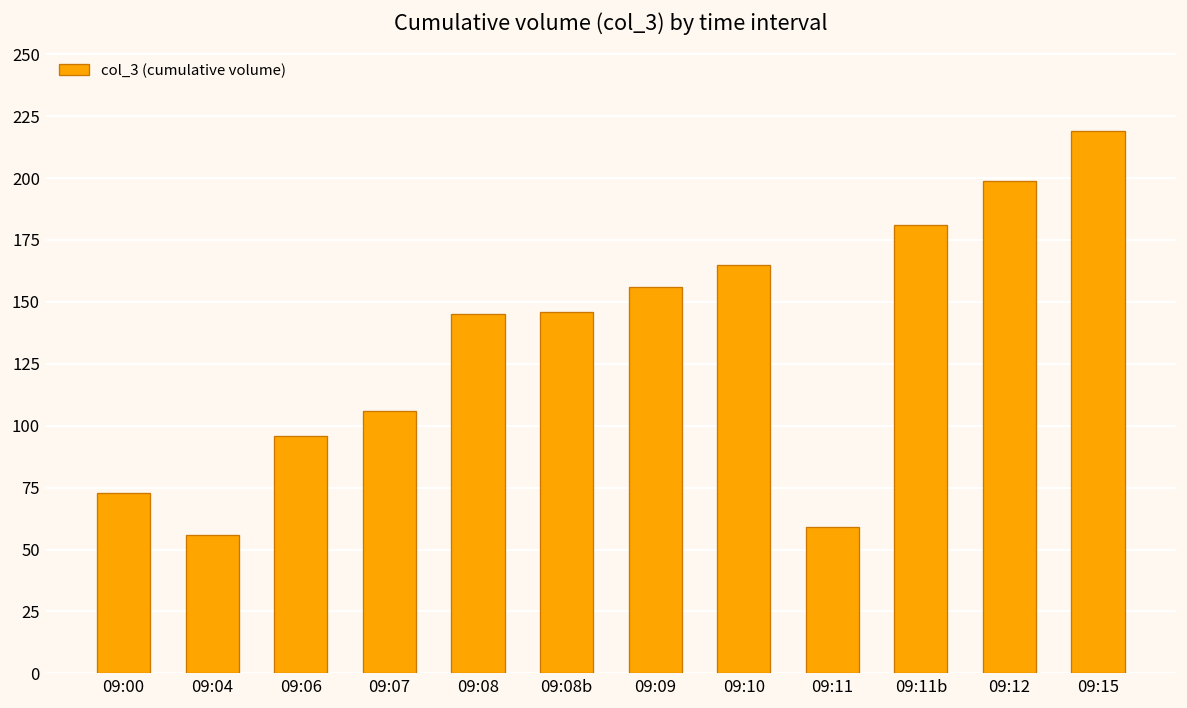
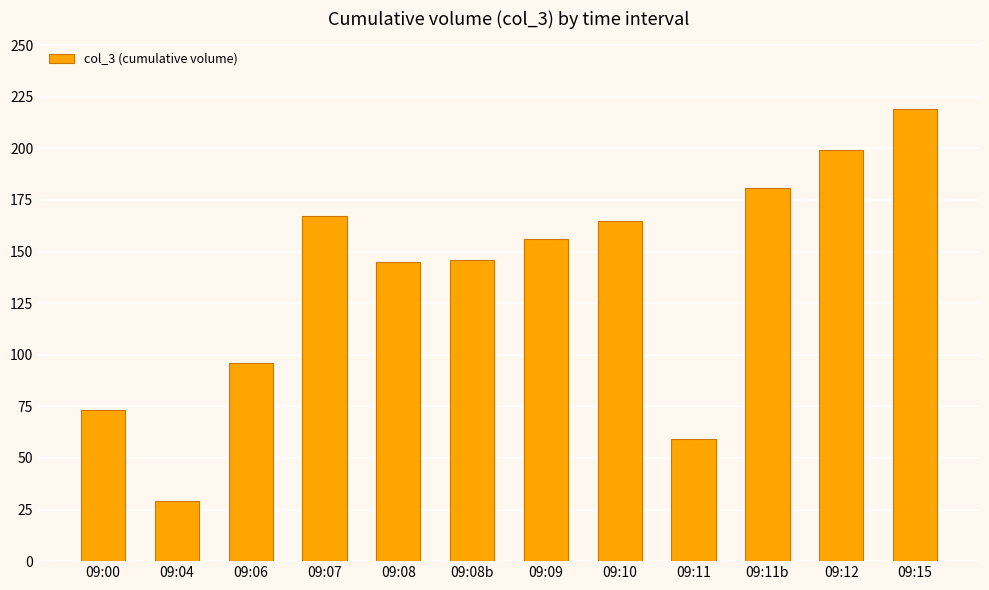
09:04: 56 -> 29
09:07: 106 -> 167
